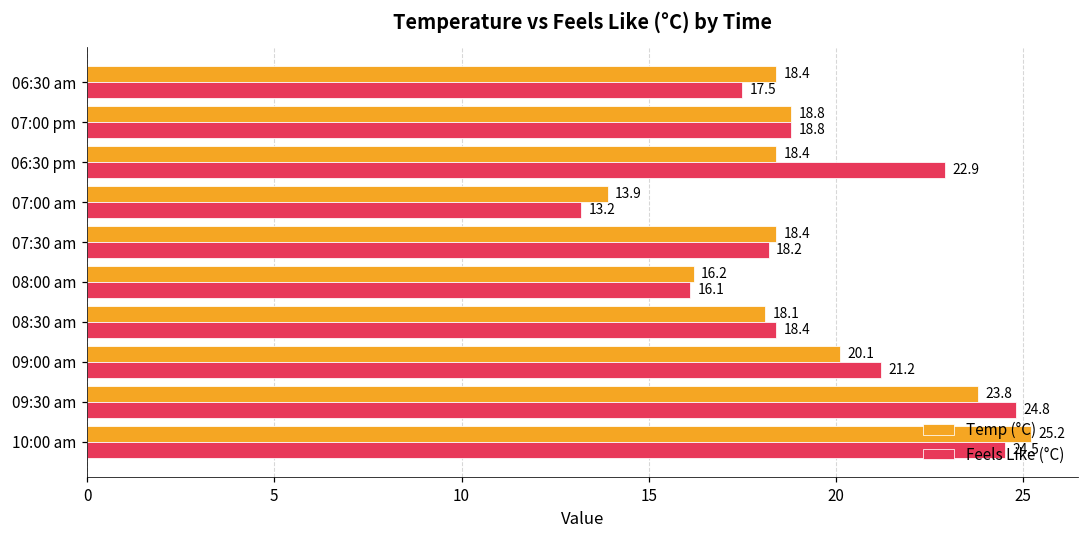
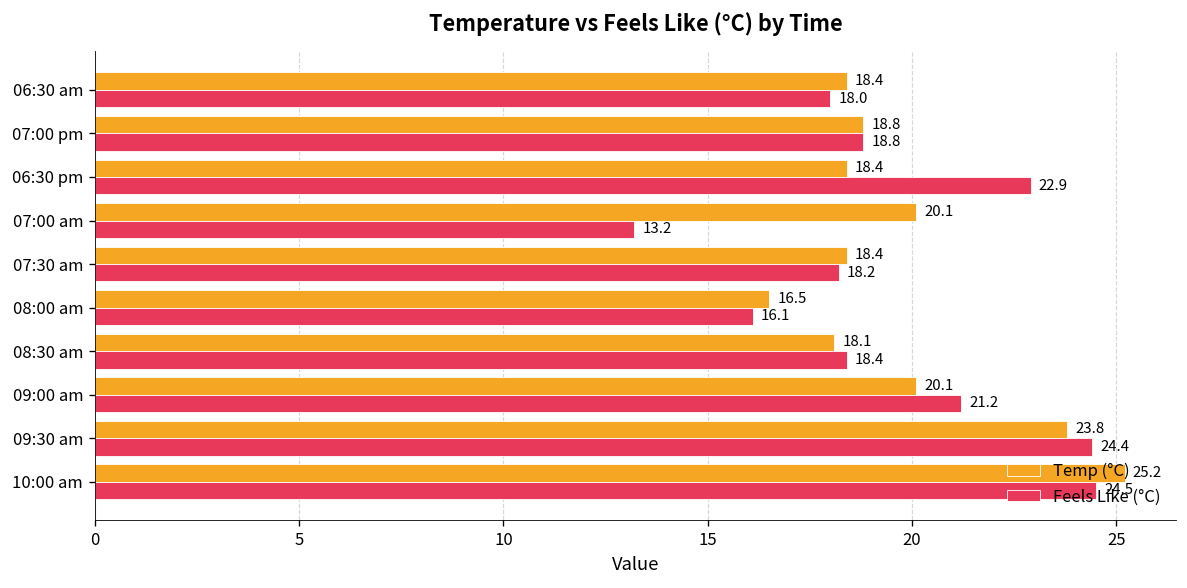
Feels Like (°C), 06:30 am: 17.5 -> 18.0
Temp (°C), 07:00 am: 13.9 -> 20.1
Temp (°C), 08:00 am: 16.2 -> 16.5
Feels Like (°C), 09:30 am: 24.8 -> 24.4
